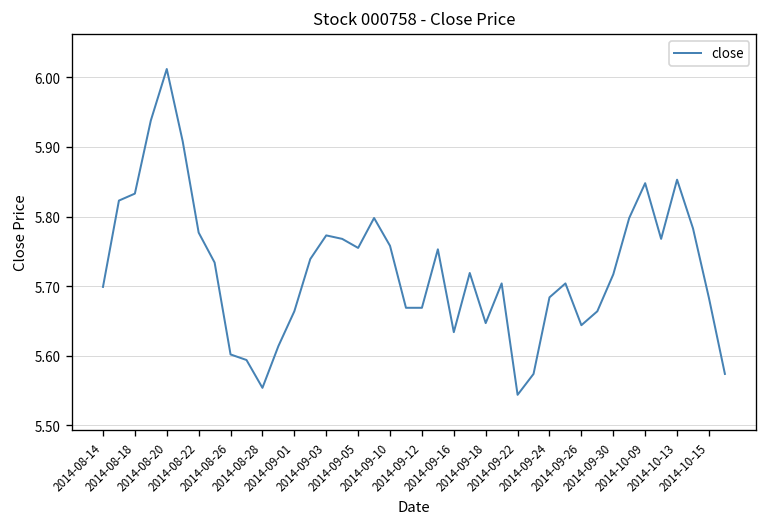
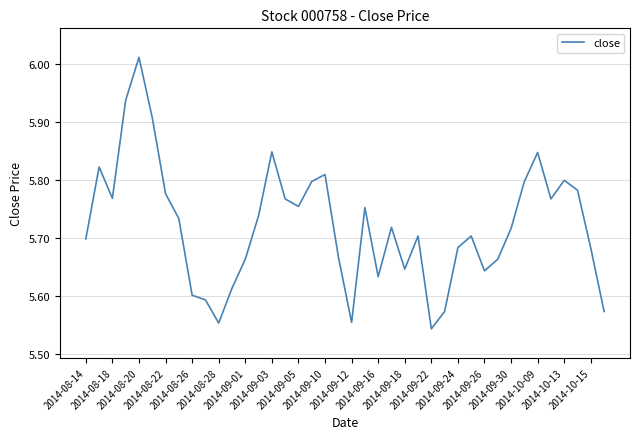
2014-08-18: 5.83 -> 5.77
2014-09-03: 5.77 -> 5.85
2014-09-10: 5.76 -> 5.81
2014-09-12: 5.67 -> 5.56
2014-10-13: 5.85 -> 5.80
